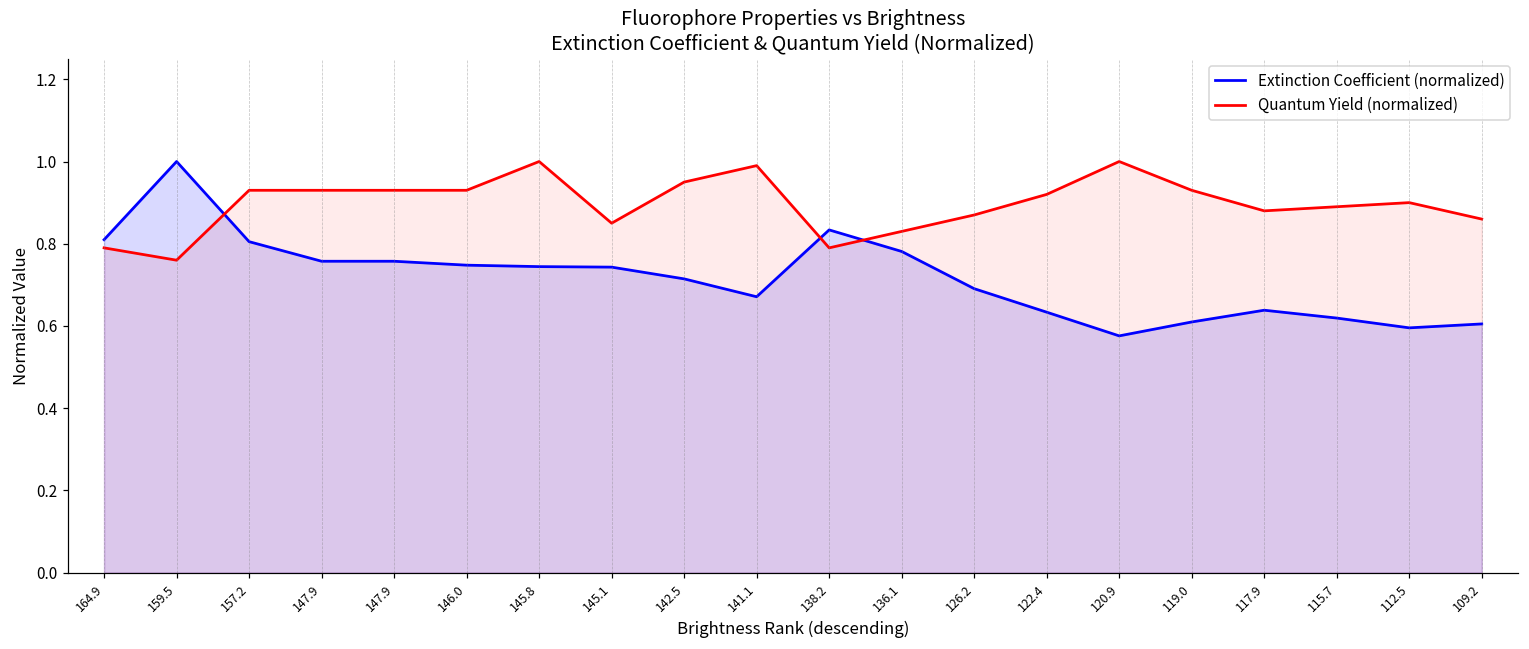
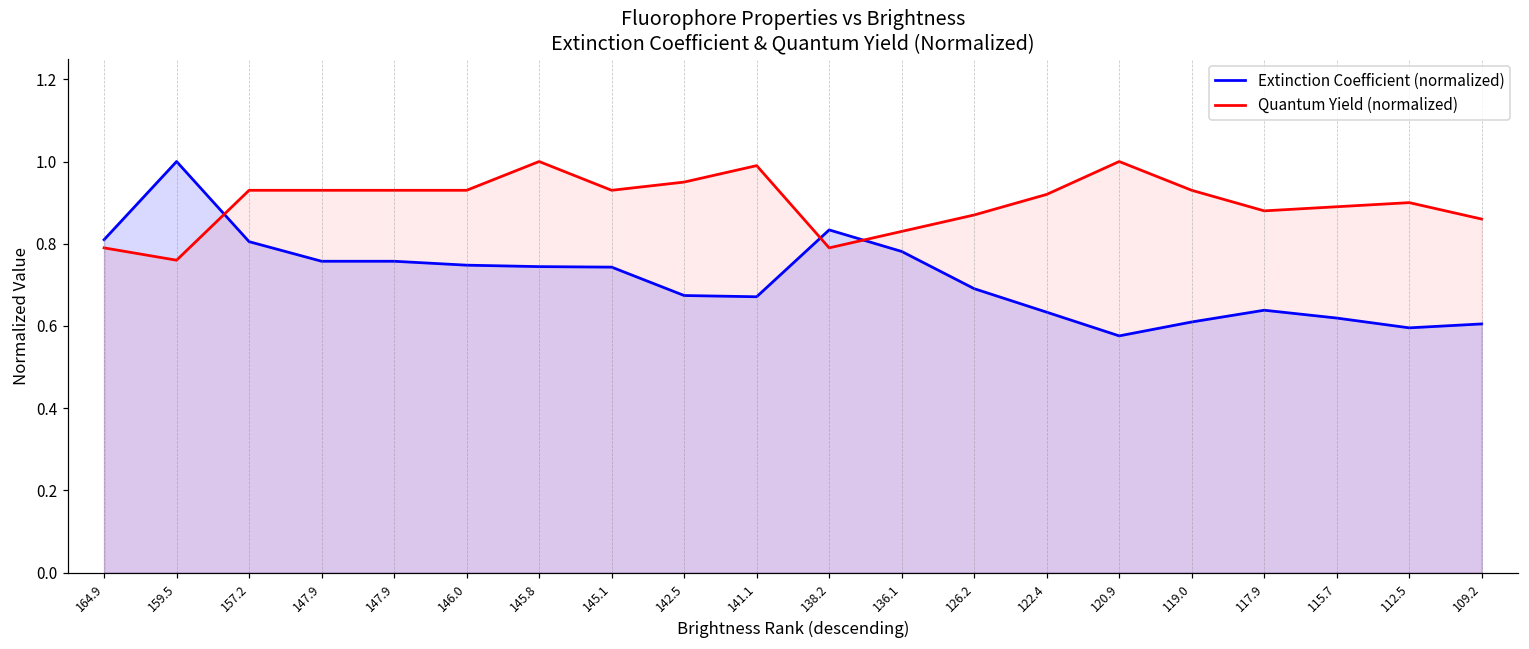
Quantum Yield (normalized), 145.1: 0.85 -> 0.93
Extinction Coefficient (normalized), 142.5: 0.71 -> 0.67
